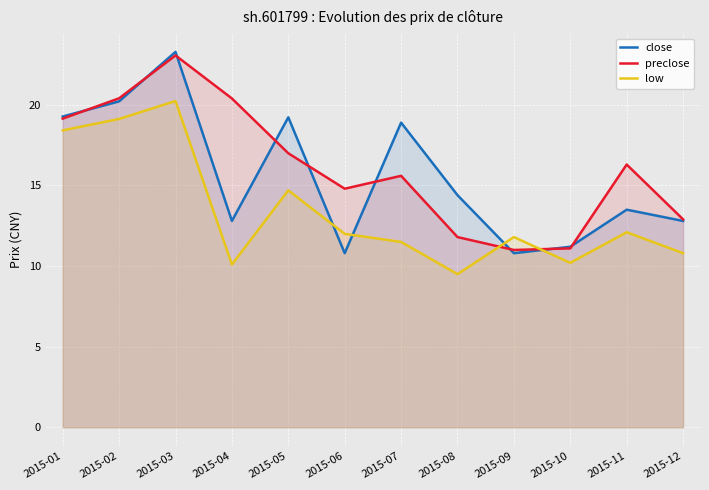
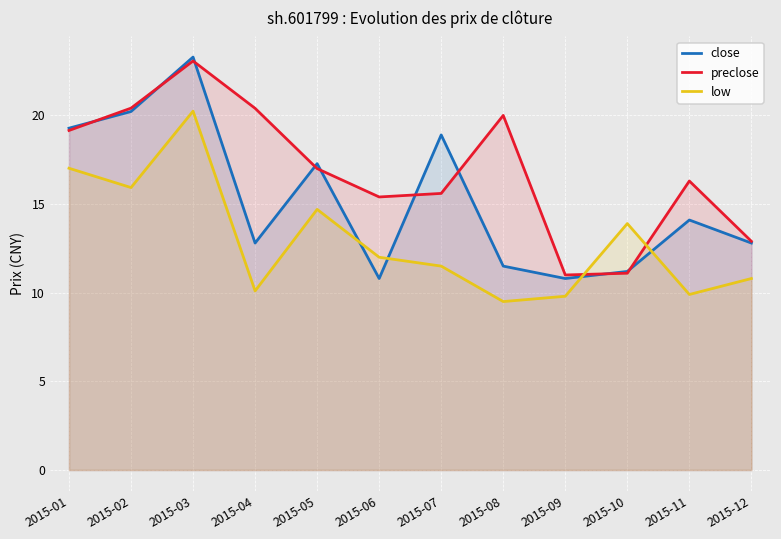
low, 2015-01: 18.4 -> 17.0
low, 2015-02: 19.1 -> 15.9
close, 2015-05: 19.2 -> 17.3
preclose, 2015-06: 14.8 -> 15.4
close, 2015-08: 14.4 -> 11.5
preclose, 2015-08: 11.8 -> 20.0
low, 2015-09: 11.8 -> 9.8
low, 2015-10: 10.2 -> 13.9
close, 2015-11: 13.5 -> 14.1
low, 2015-11: 12.1 -> 9.9
